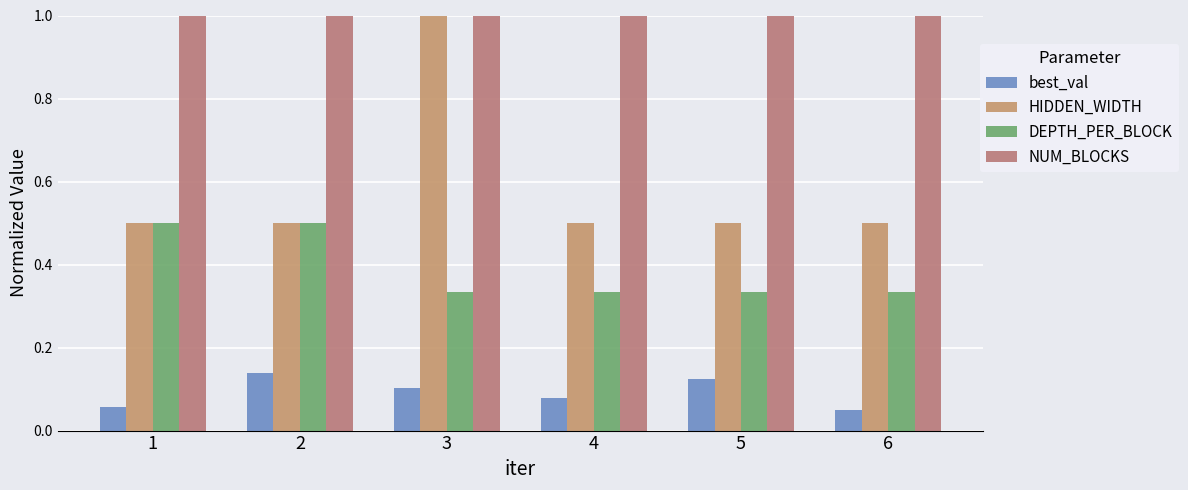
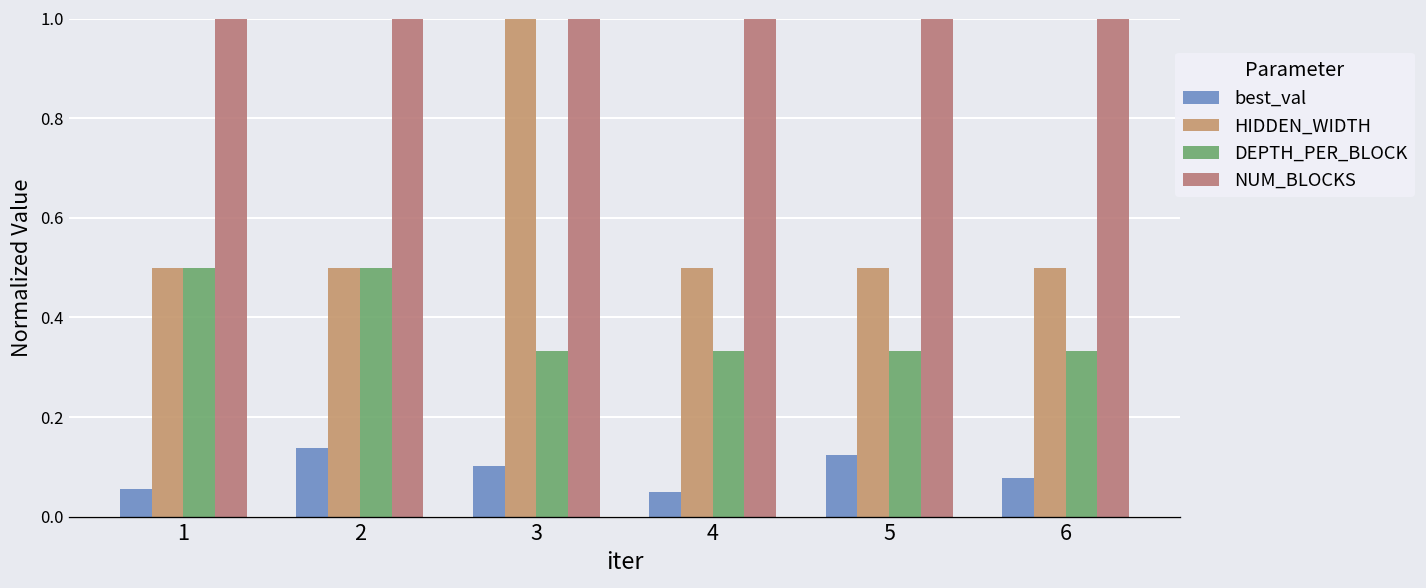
best_val, 4: 0.08 -> 0.05
best_val, 6: 0.05 -> 0.08
